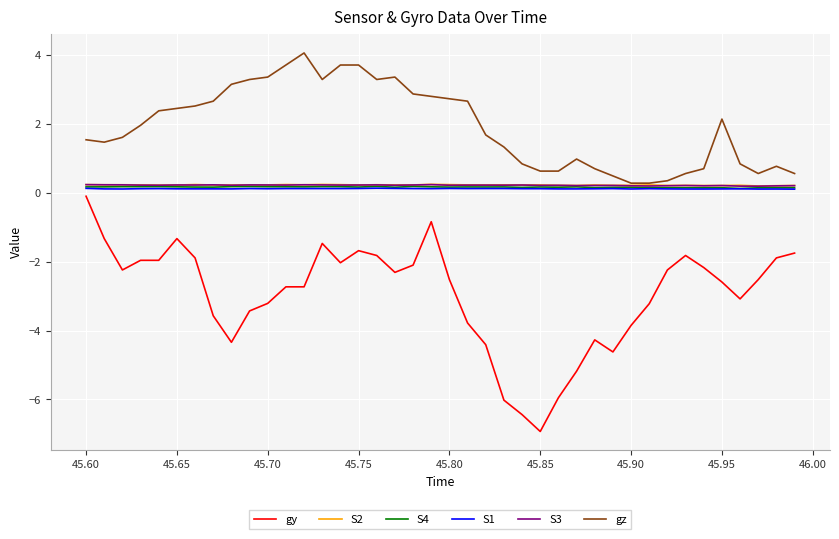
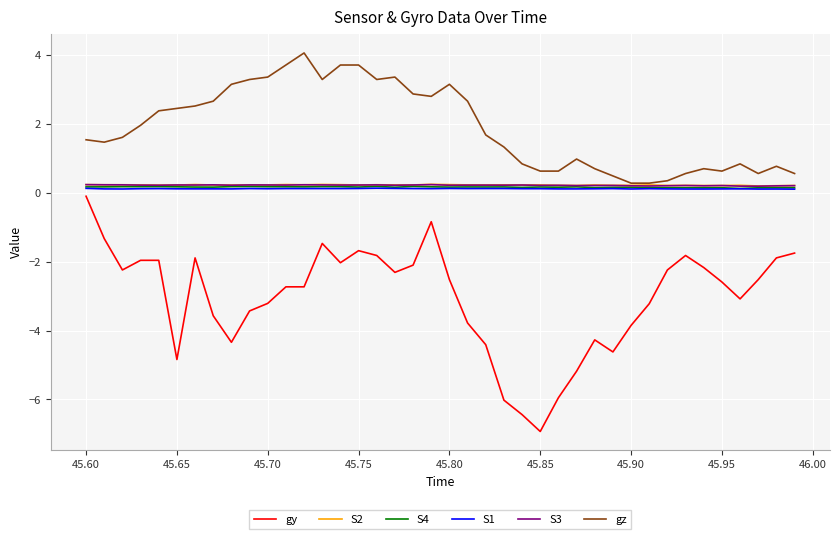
gy, 45.65: -1.3 -> -4.8
gz, 45.80: 2.7 -> 3.2
gz, 45.95: 2.1 -> 0.6
